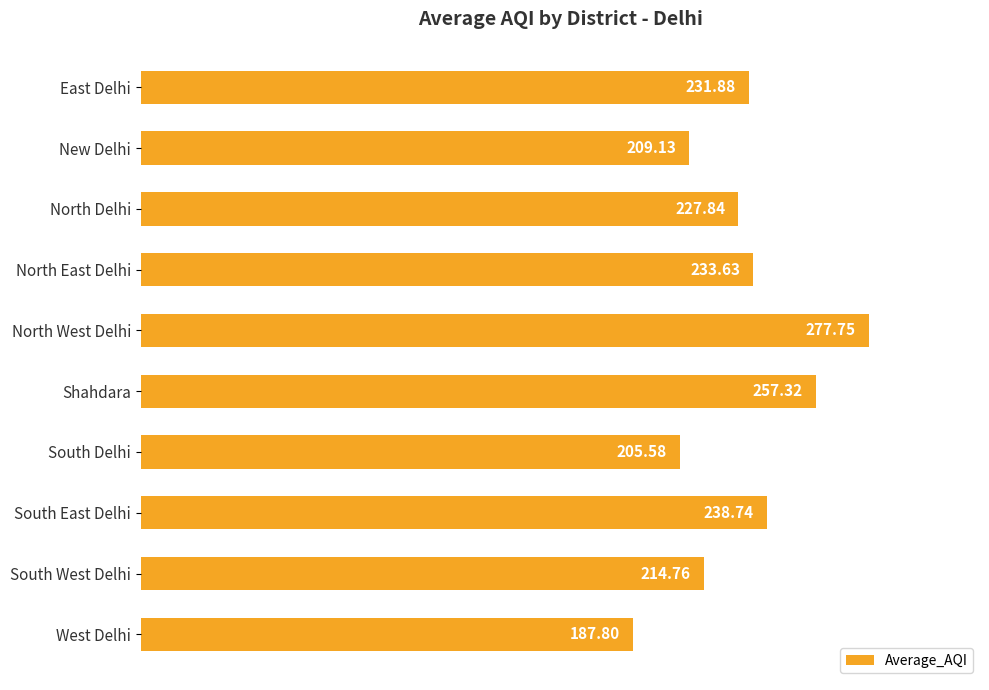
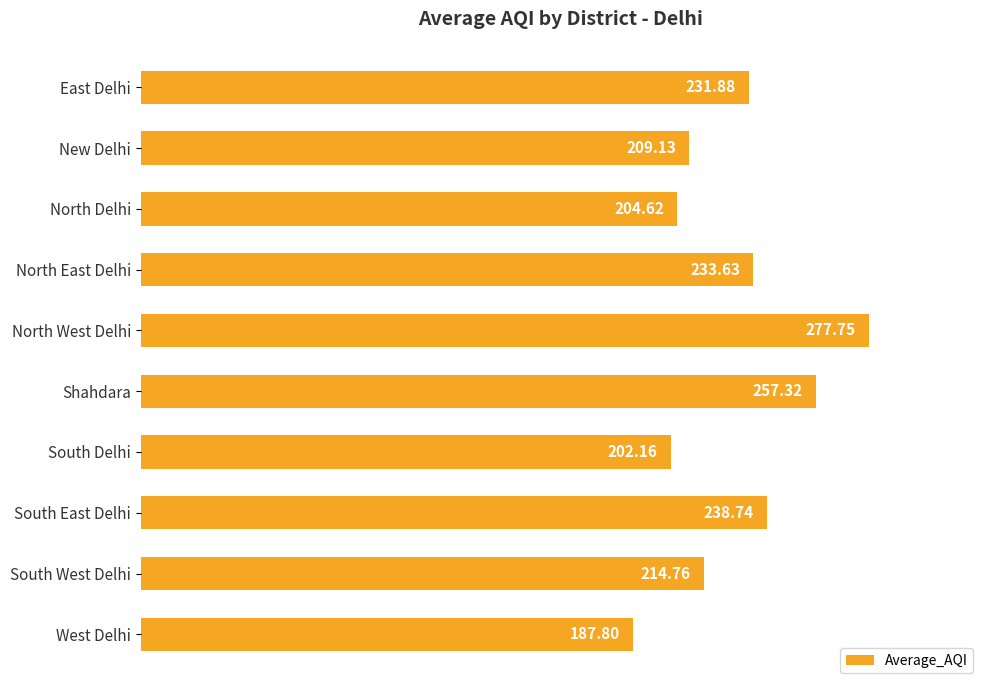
North Delhi: 227.84 -> 204.62
South Delhi: 205.58 -> 202.16
